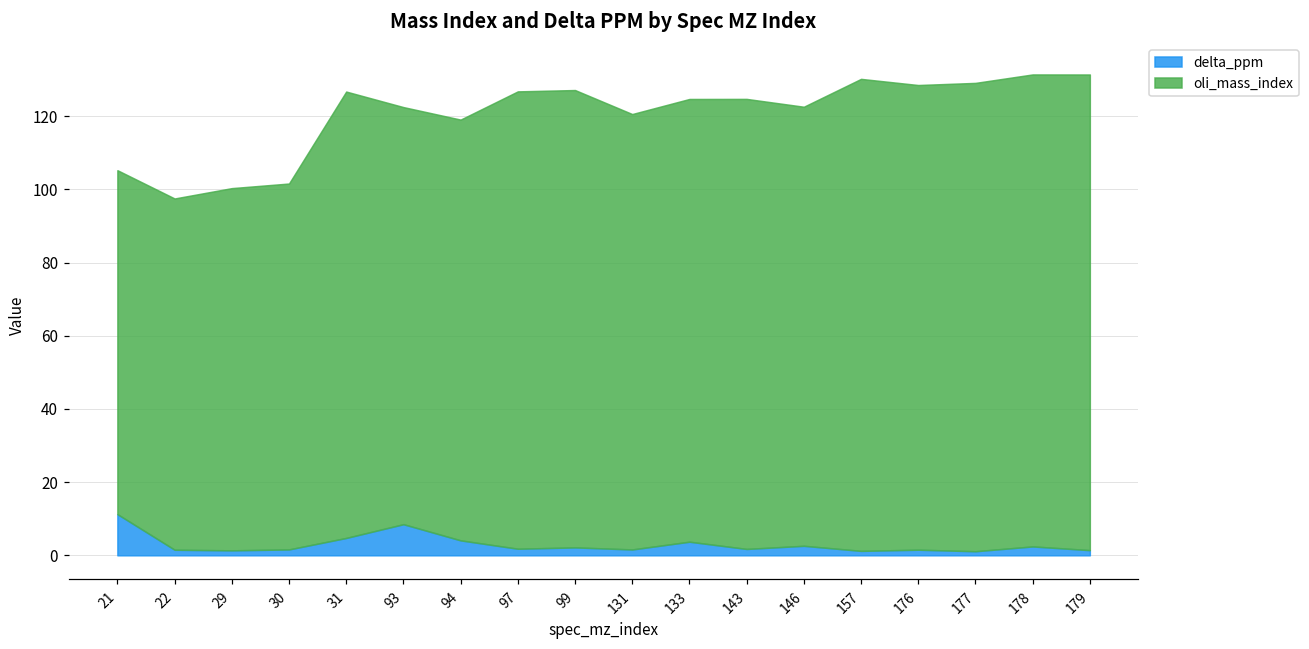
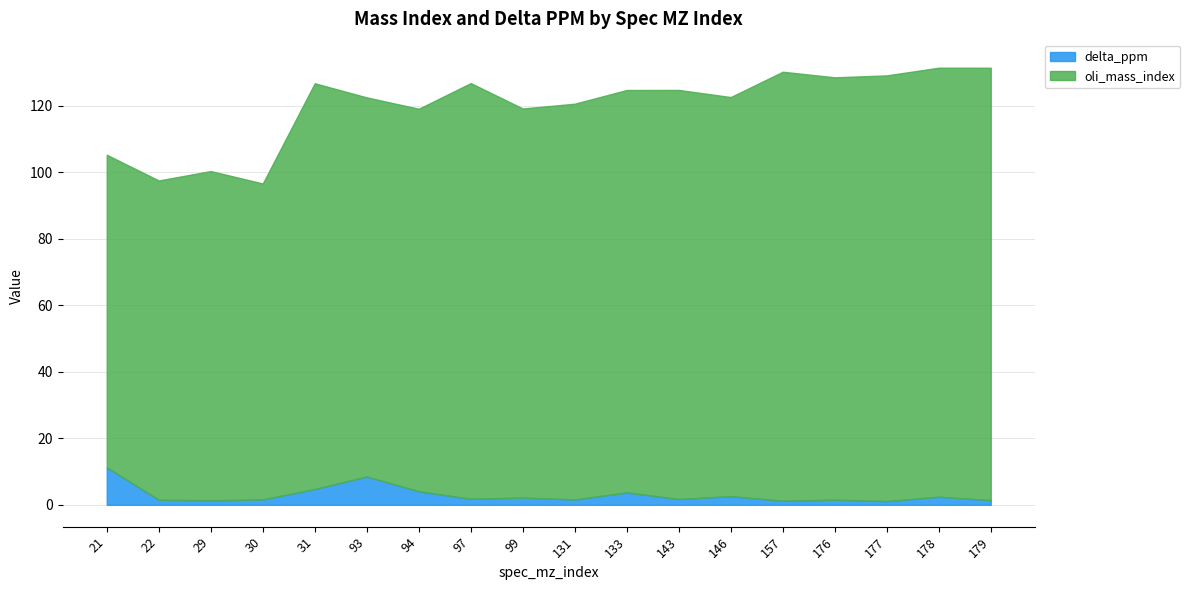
oli_mass_index, 30: 100 -> 95
oli_mass_index, 99: 125 -> 117
